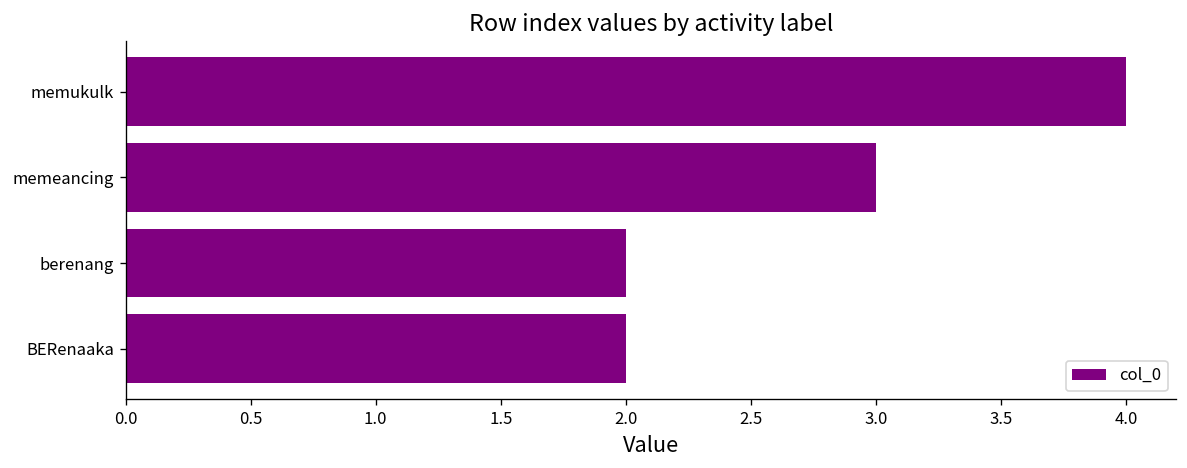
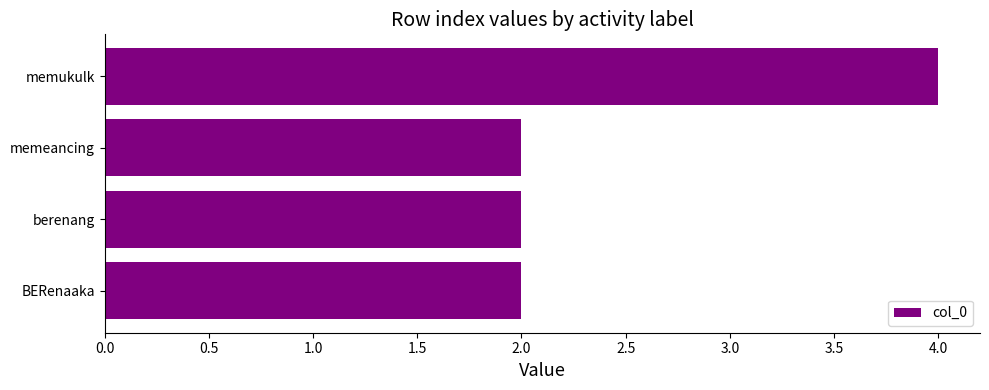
memeancing: 3 -> 2
